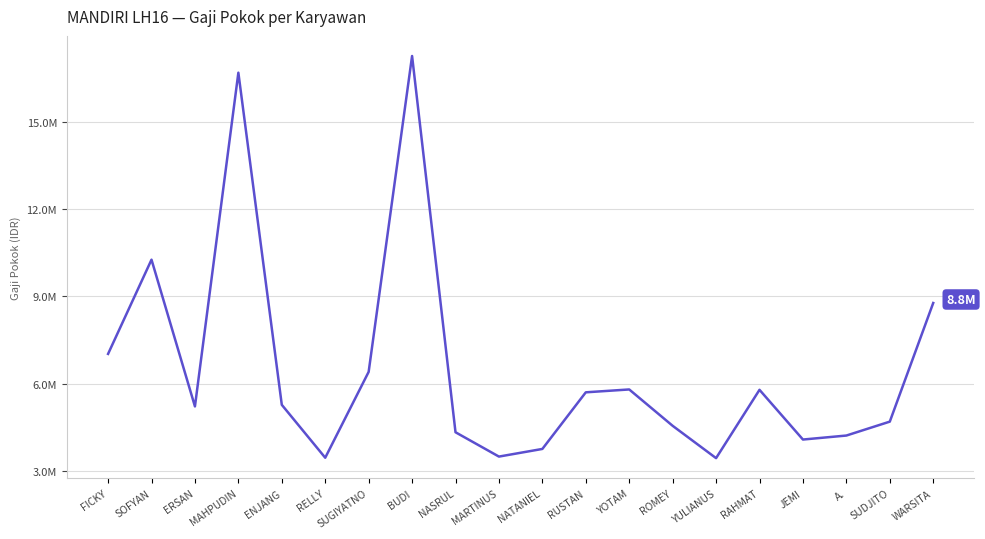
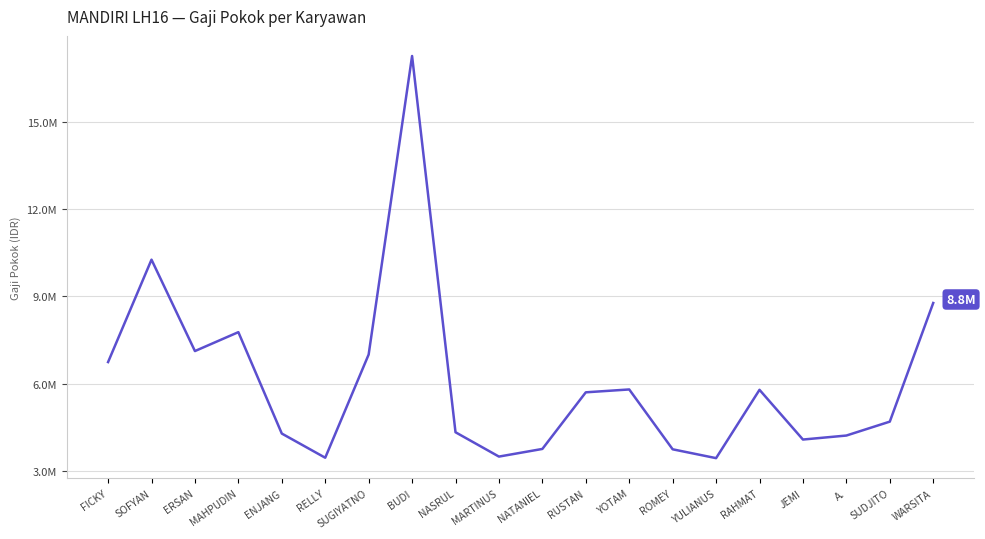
FICKY: 7000000 -> 6700000
ERSAN: 5200000 -> 7100000
MAHPUDIN: 16700000 -> 7800000
ENJANG: 5300000 -> 4300000
SUGIYATNO: 6400000 -> 7000000
ROMEY: 4500000 -> 3700000
